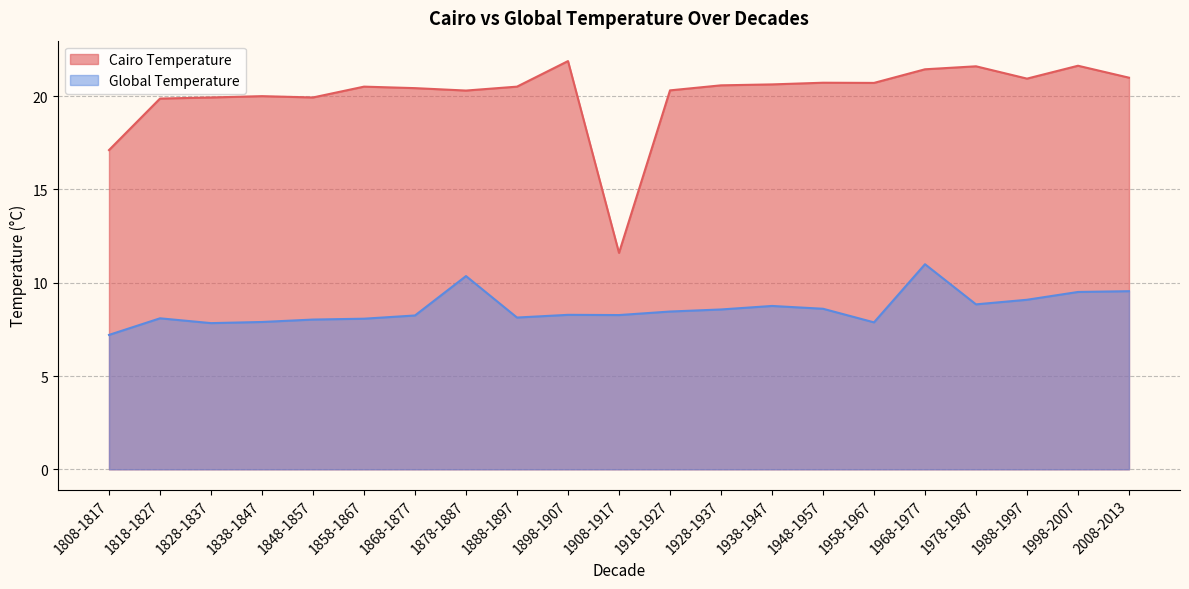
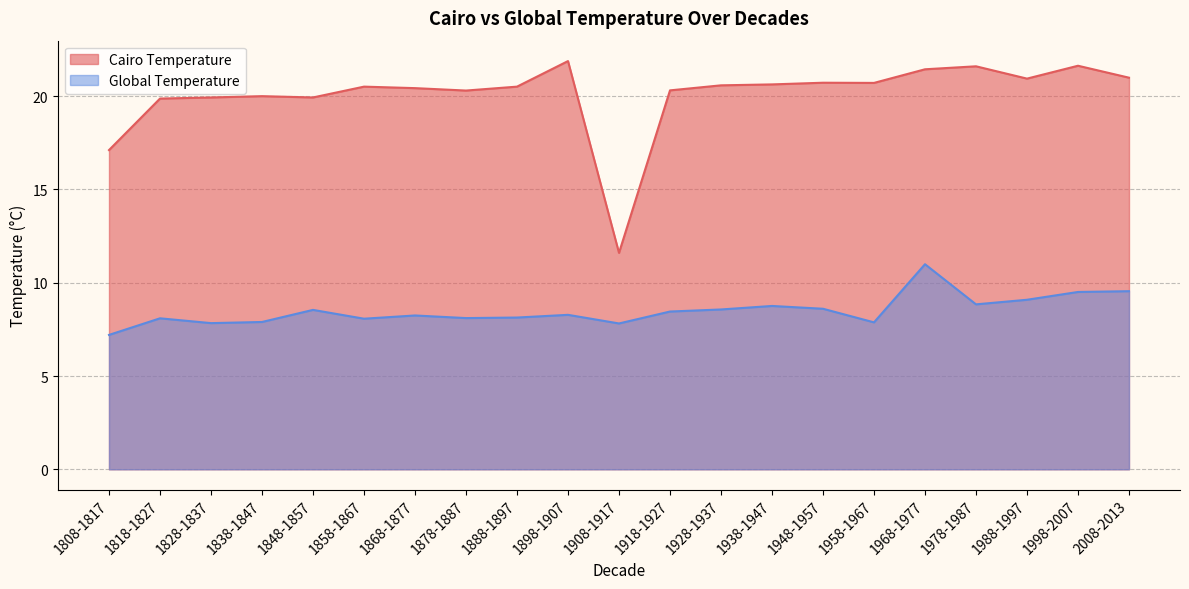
Global Temperature, 1848-1857: 8.0 -> 8.5
Global Temperature, 1878-1887: 10.4 -> 8.1
Global Temperature, 1908-1917: 8.3 -> 7.8
